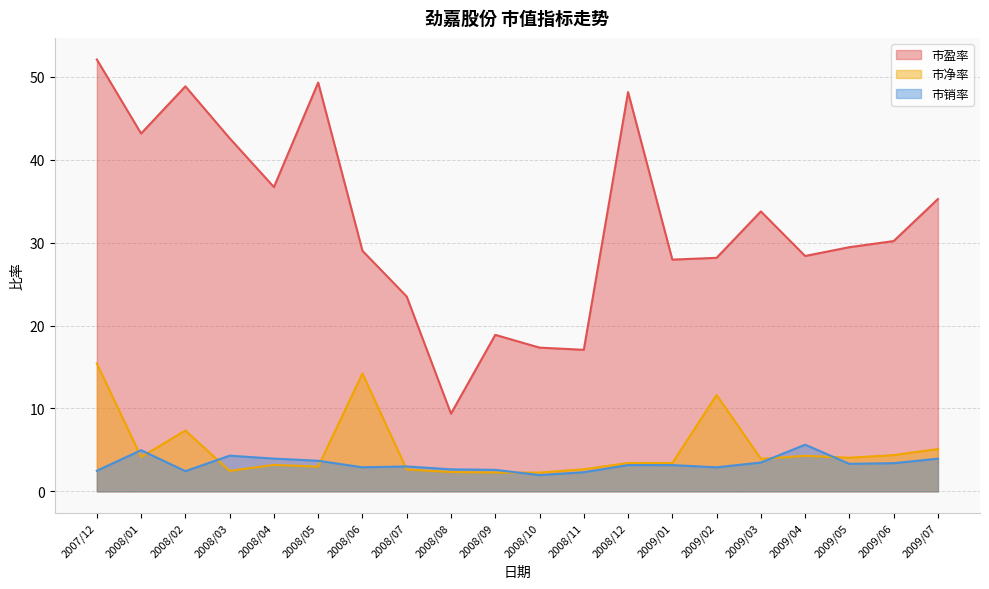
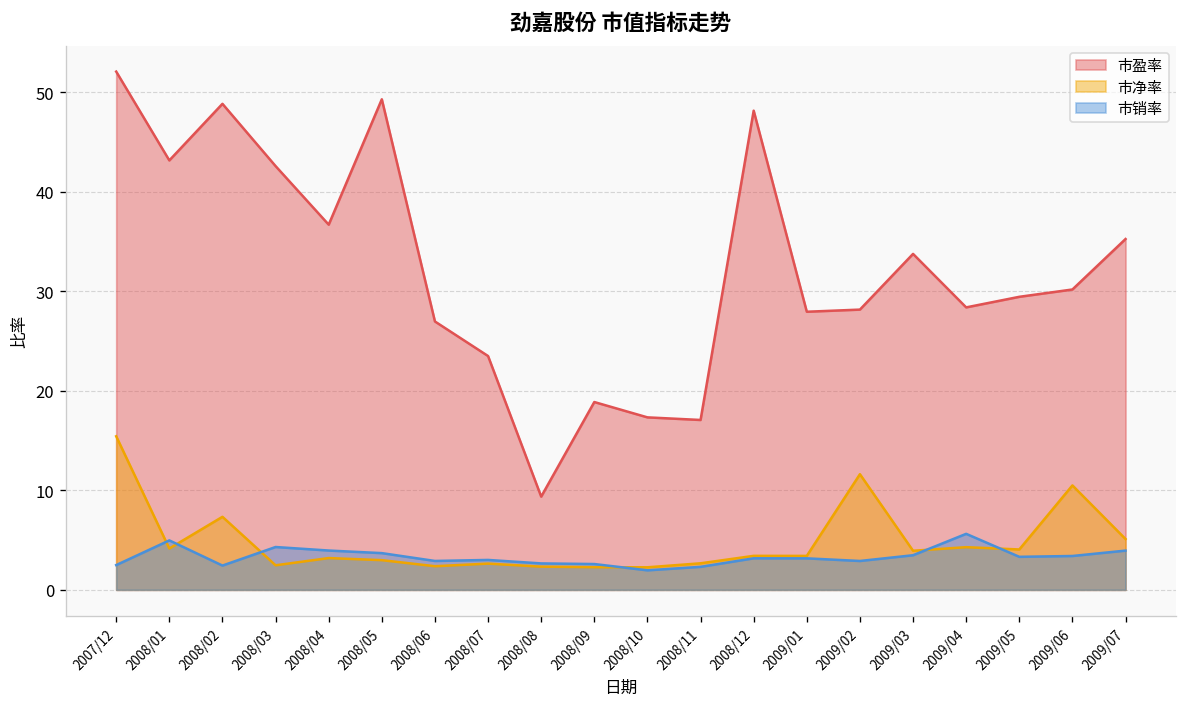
市盈率, 2008/06: 29 -> 27
市净率, 2008/06: 14 -> 2
市净率, 2009/06: 4 -> 10
